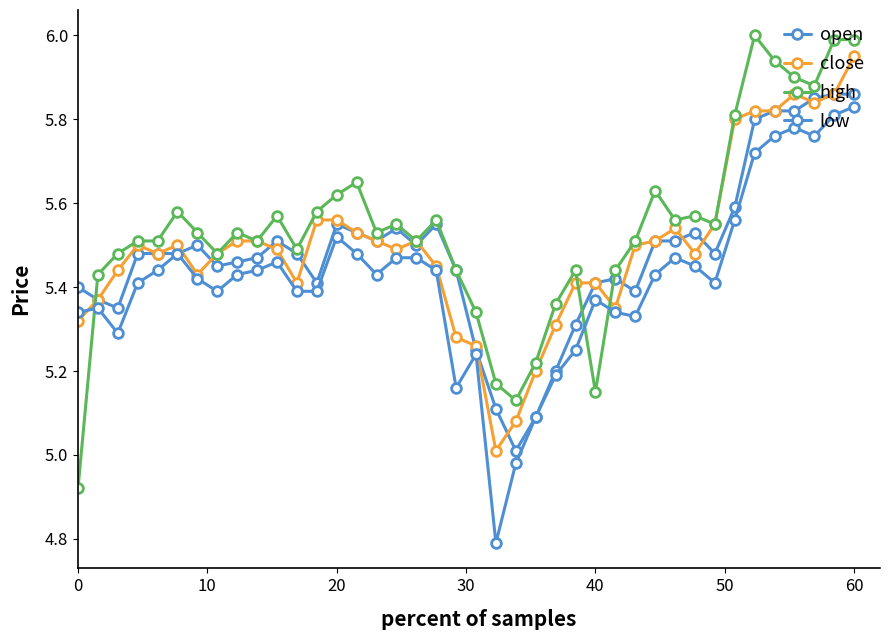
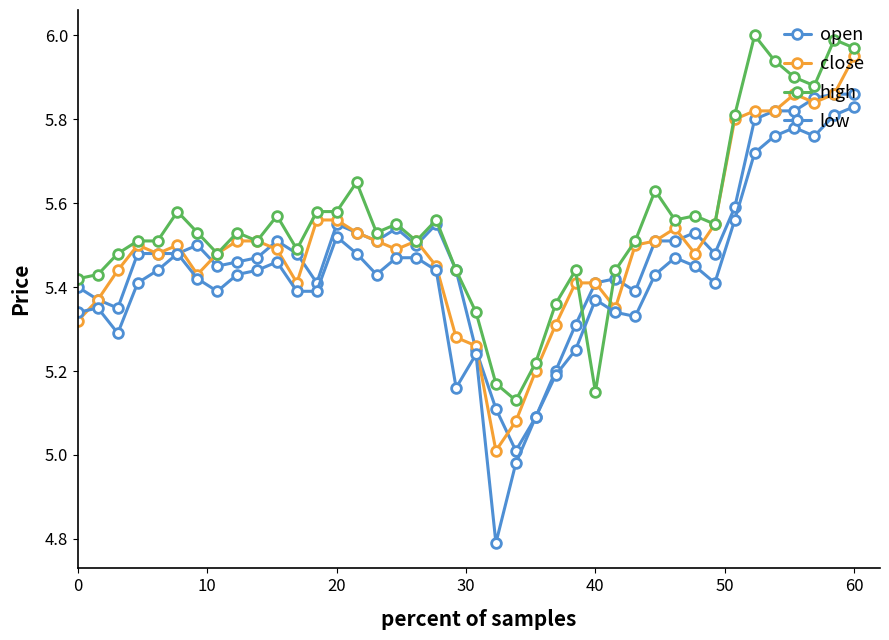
high, 0: 4.92 -> 5.42
high, 20: 5.62 -> 5.58
high, 60: 5.99 -> 5.97
